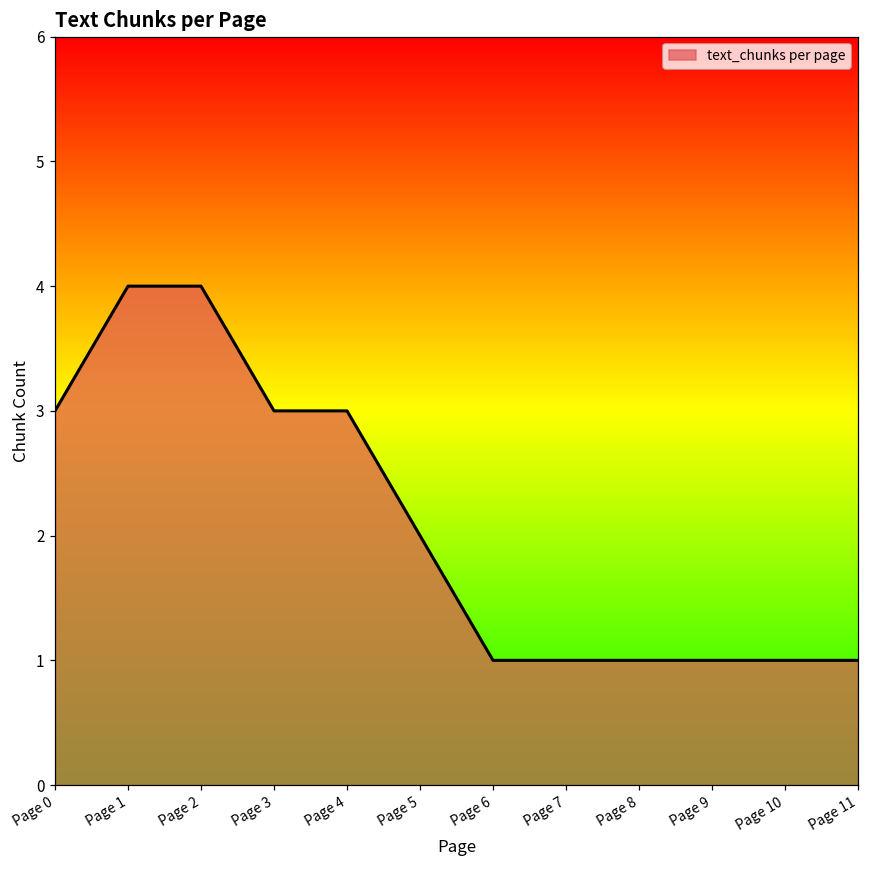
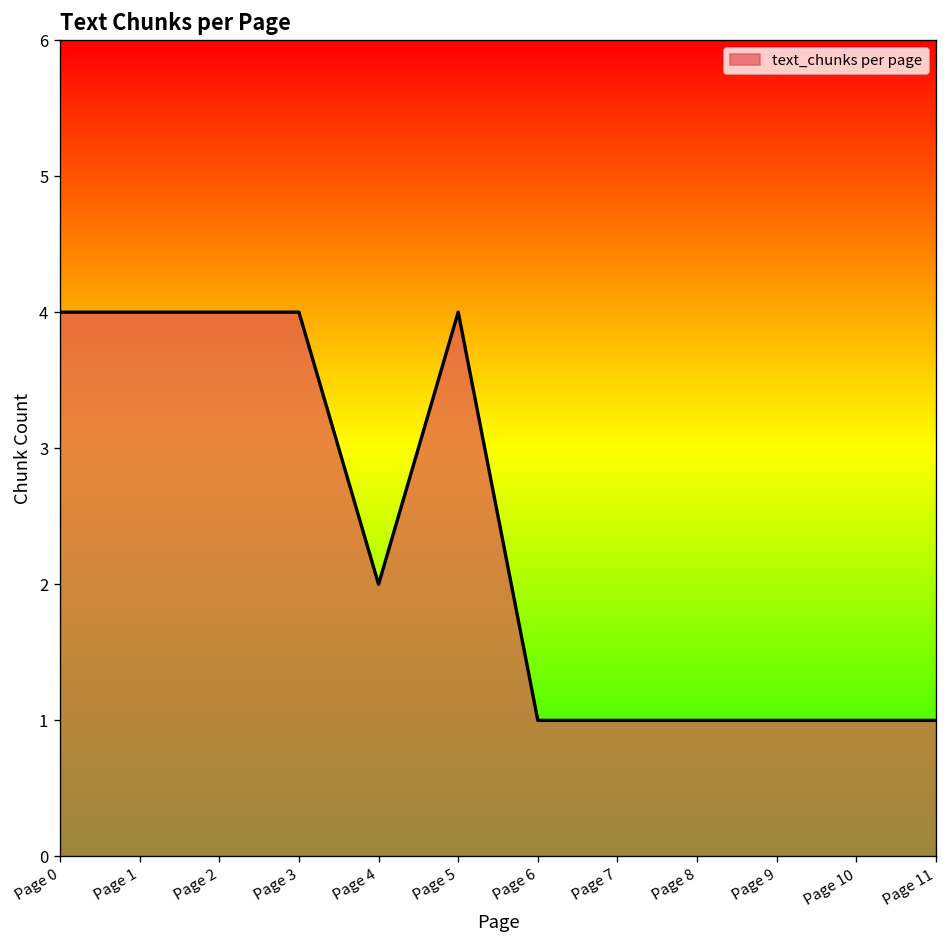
Page 0: 3 -> 4
Page 3: 3 -> 4
Page 4: 3 -> 2
Page 5: 2 -> 4
